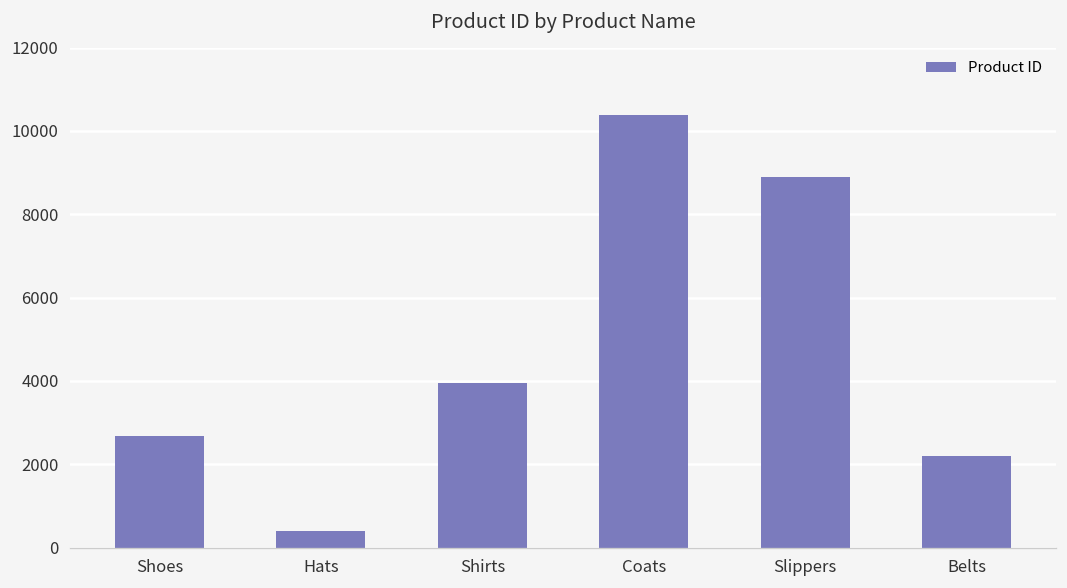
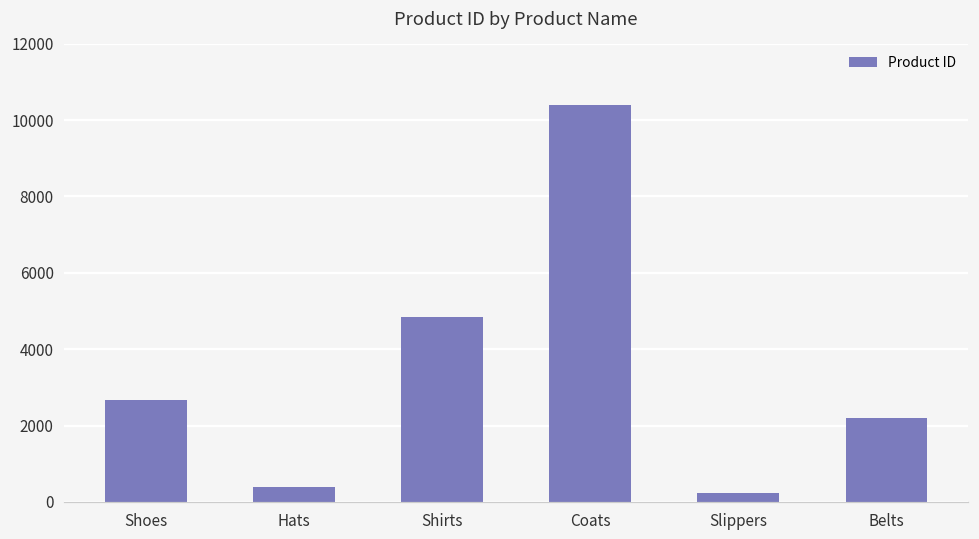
Shirts: 4000 -> 4800
Slippers: 8900 -> 200
